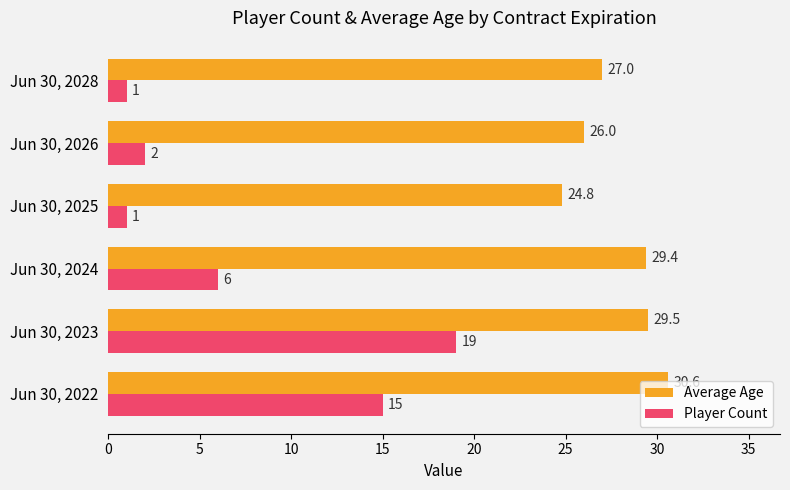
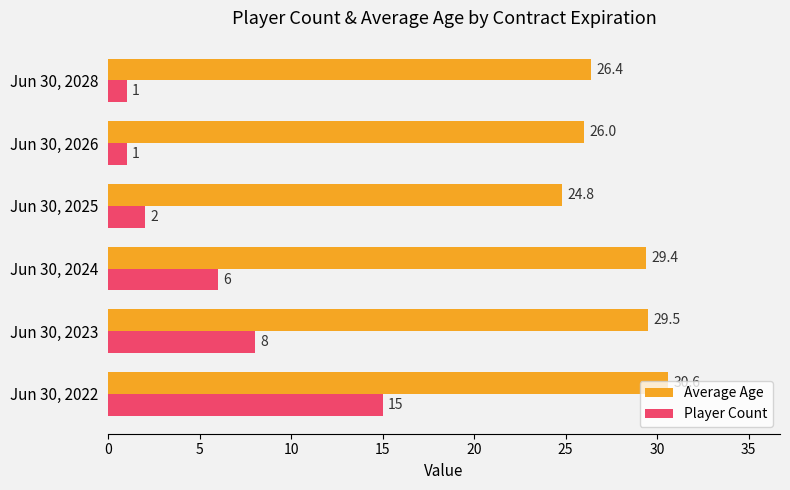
Average Age, Jun 30, 2028: 27.0 -> 26.4
Player Count, Jun 30, 2026: 2 -> 1
Player Count, Jun 30, 2025: 1 -> 2
Player Count, Jun 30, 2023: 19 -> 8
